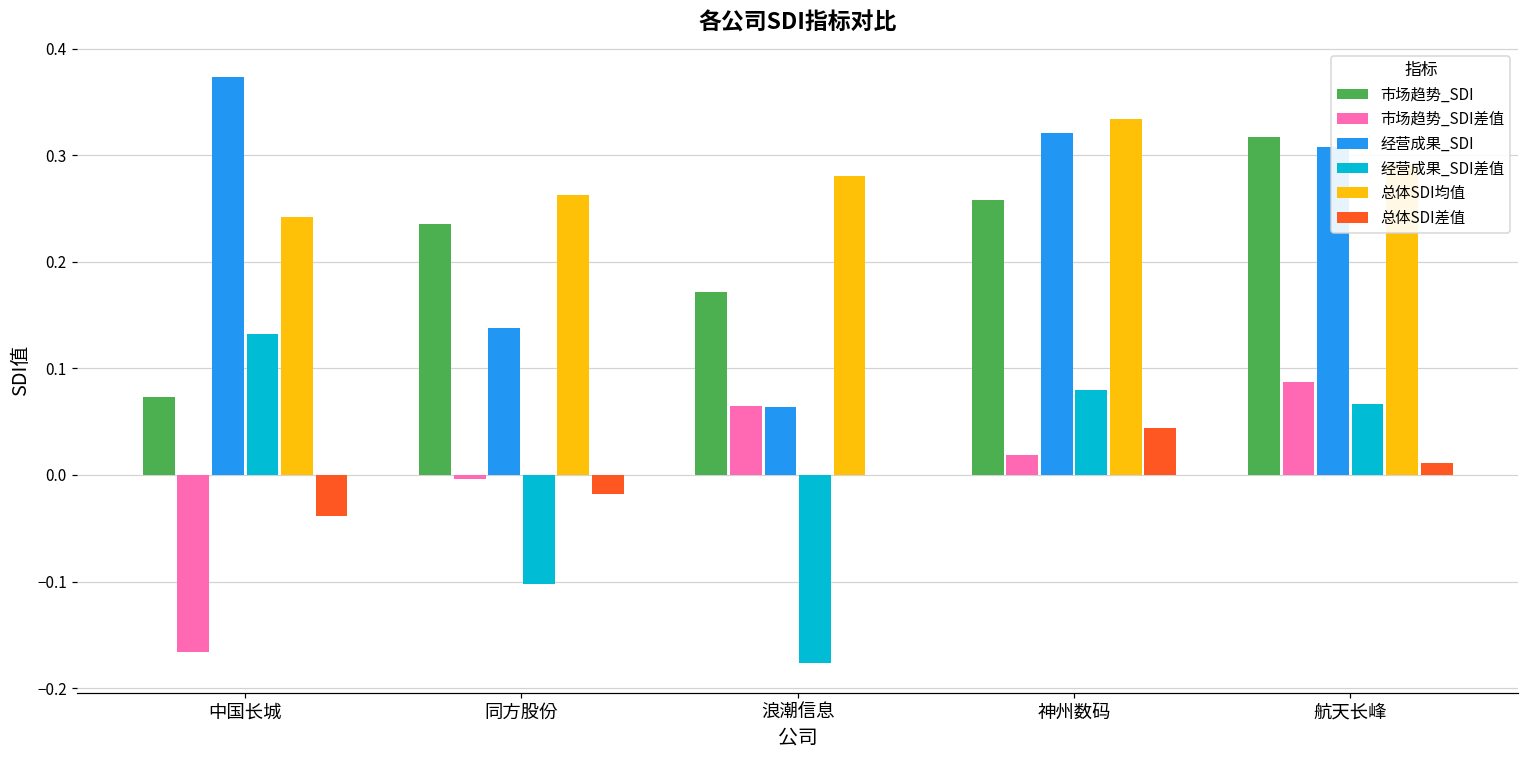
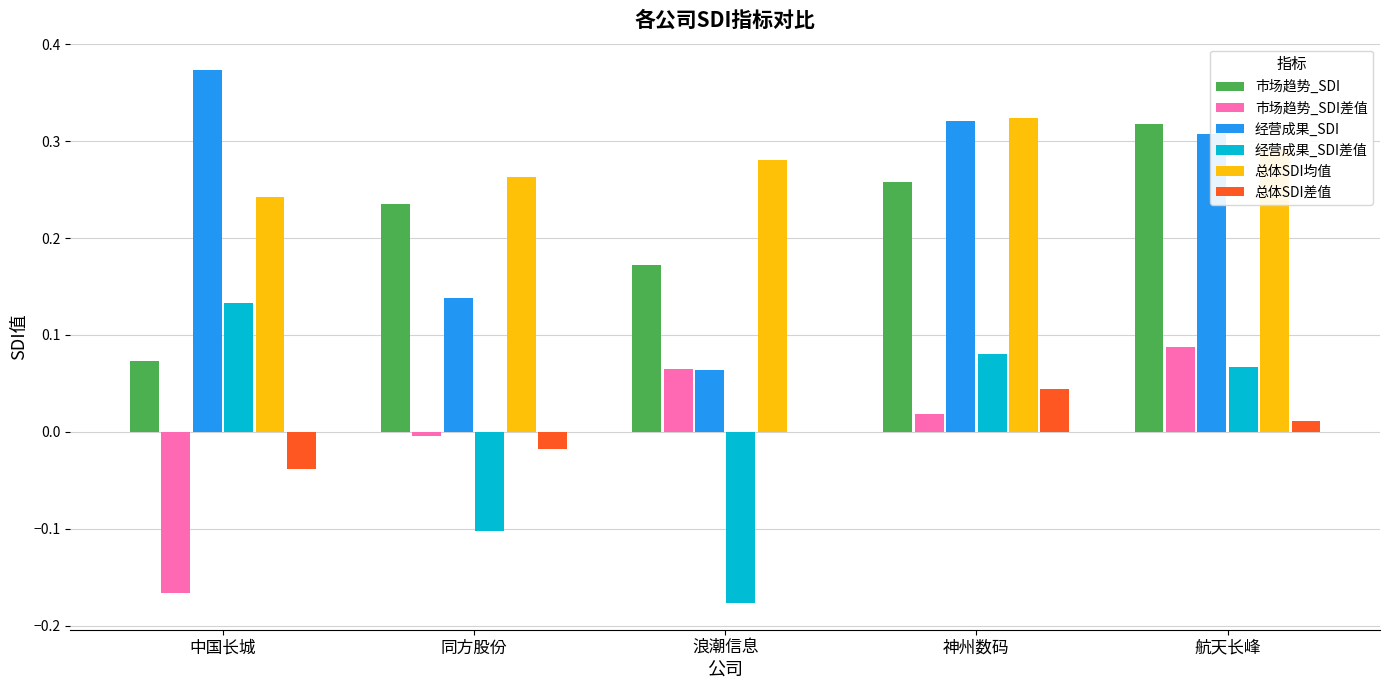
总体SDI均值, 神州数码: 0.33 -> 0.32
